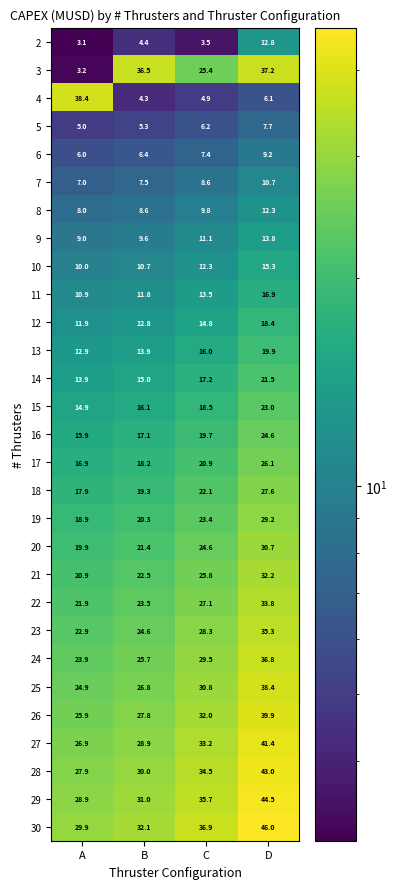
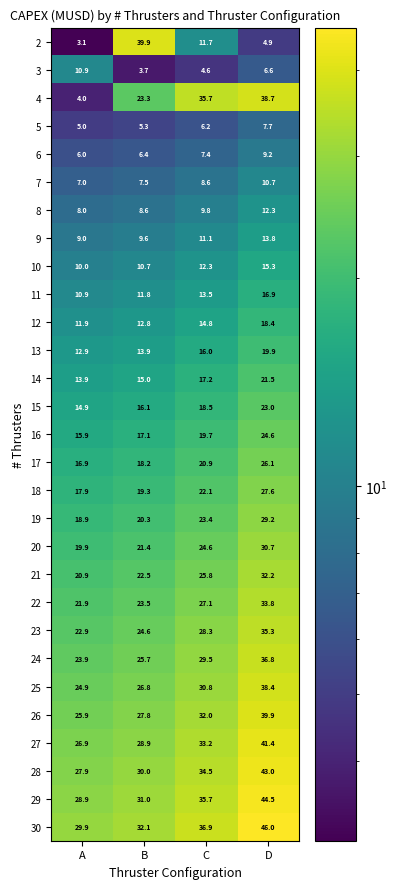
2, B: 4.4 -> 39.9
2, C: 3.5 -> 11.7
2, D: 12.8 -> 4.9
3, A: 3.2 -> 10.9
3, B: 36.5 -> 3.7
3, C: 25.4 -> 4.6
3, D: 37.2 -> 6.6
4, A: 38.4 -> 4.0
4, B: 4.3 -> 23.3
4, C: 4.9 -> 35.7
4, D: 6.1 -> 38.7
